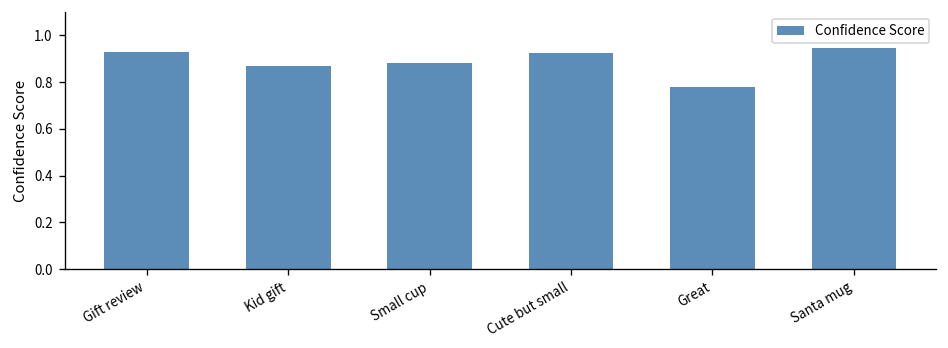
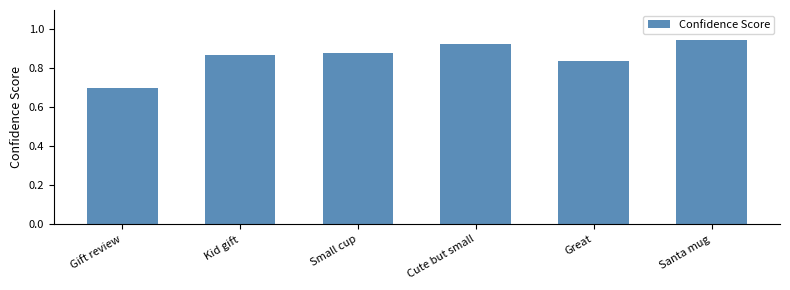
Gift review: 0.93 -> 0.70
Great: 0.78 -> 0.84
